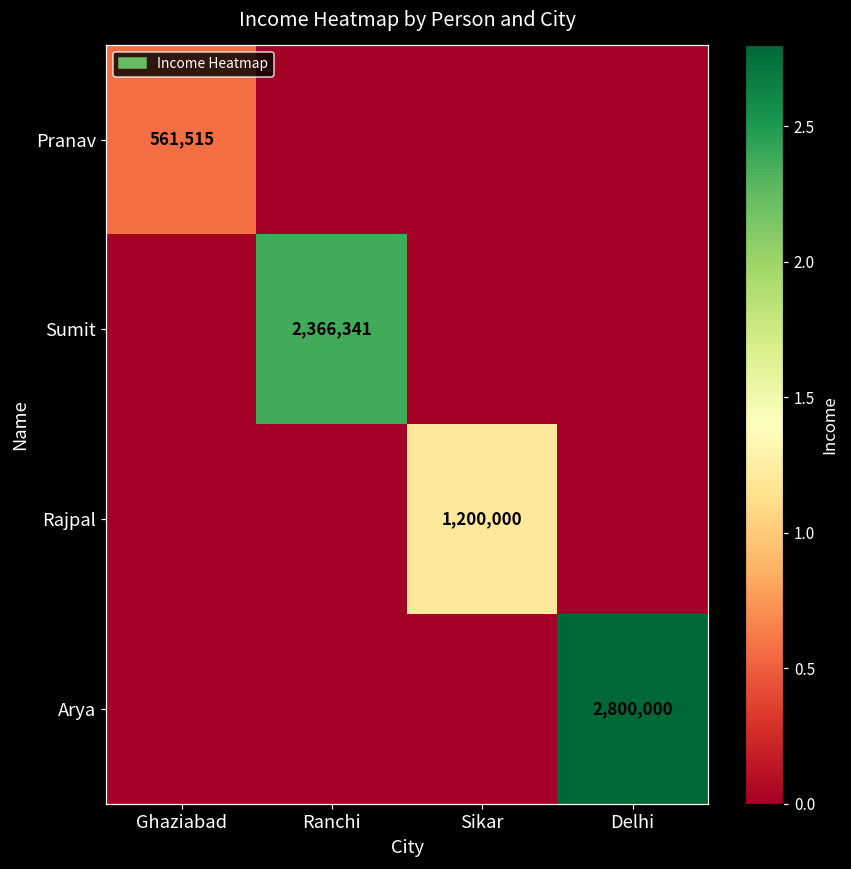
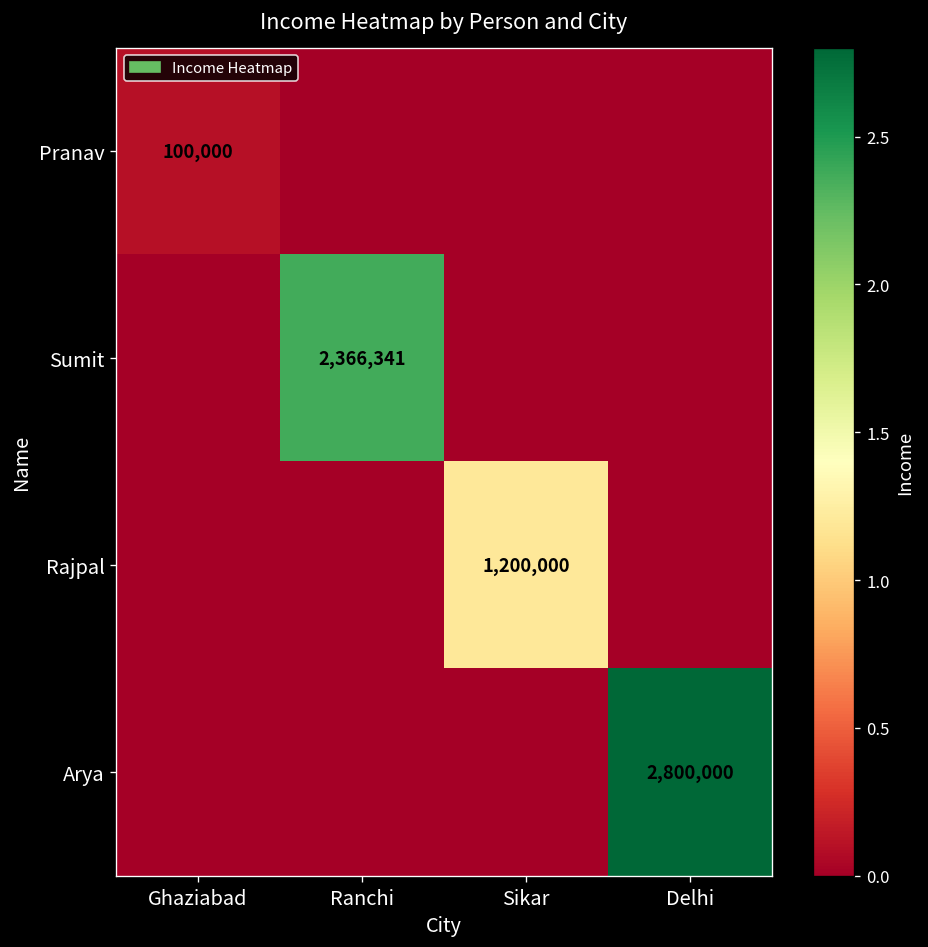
Pranav, Ghaziabad: 561,515 -> 100,000
